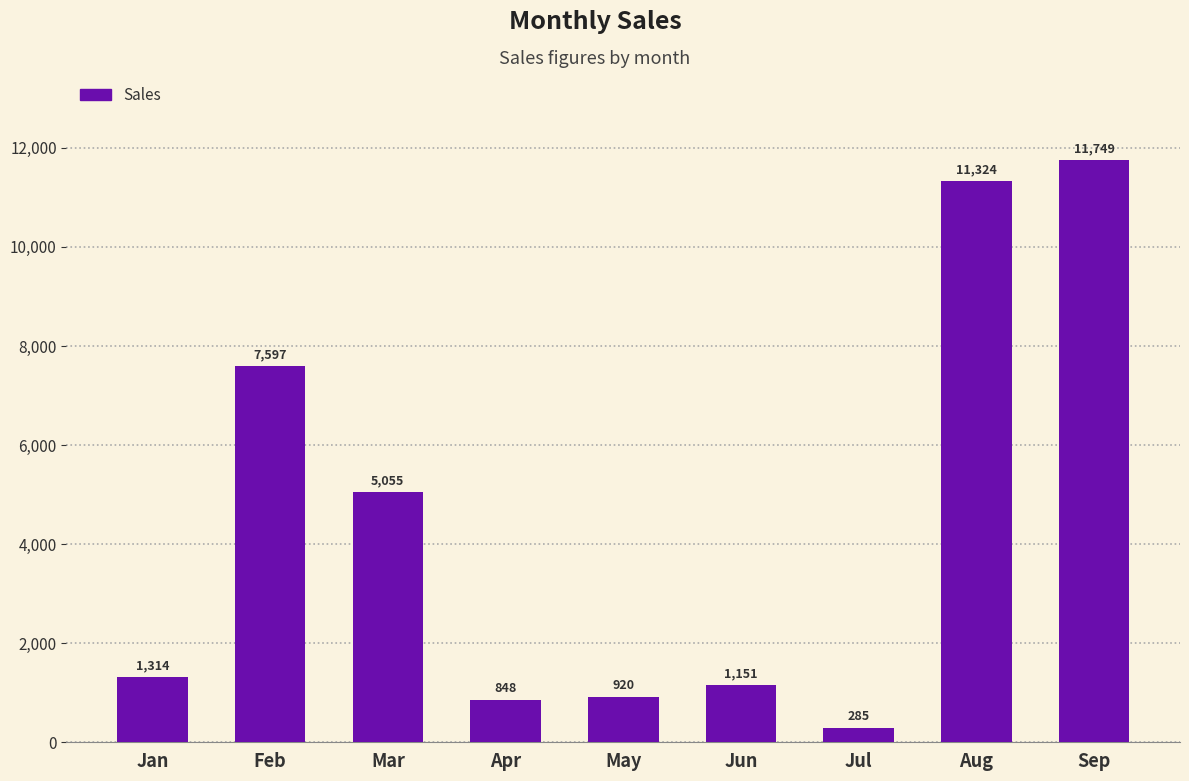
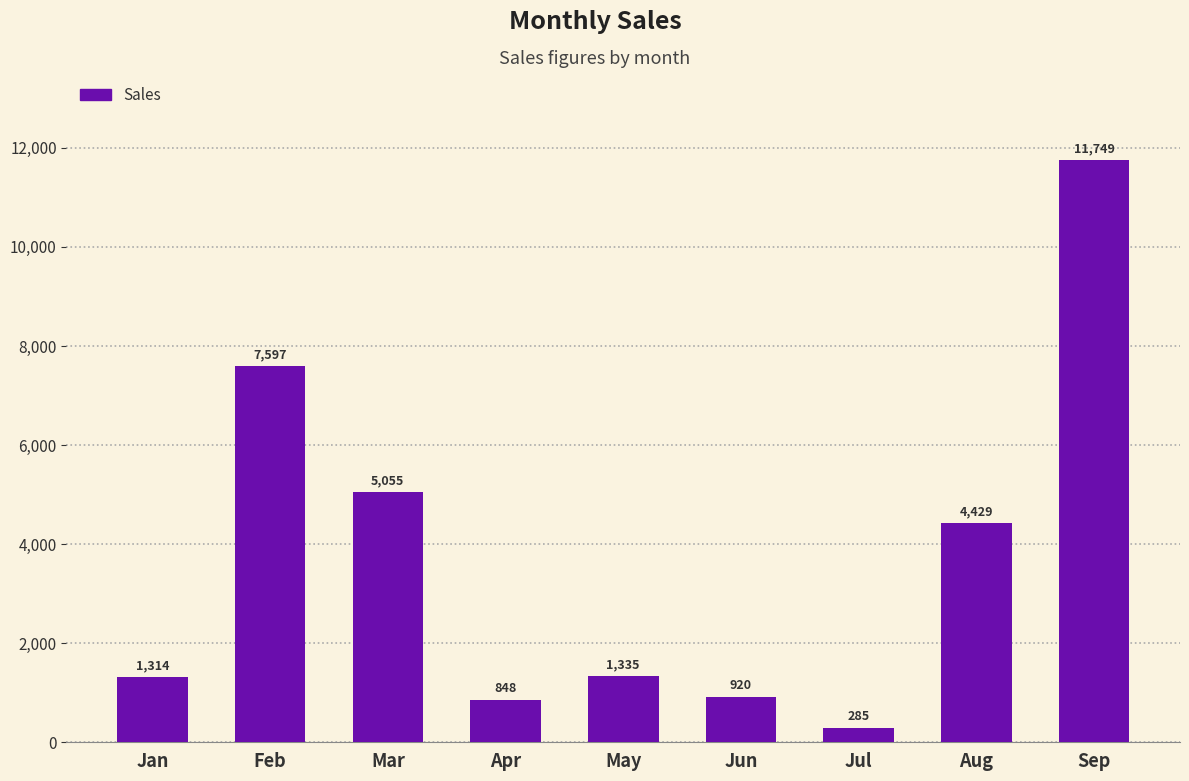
May: 920 -> 1,335
Jun: 1,151 -> 920
Aug: 11,324 -> 4,429
